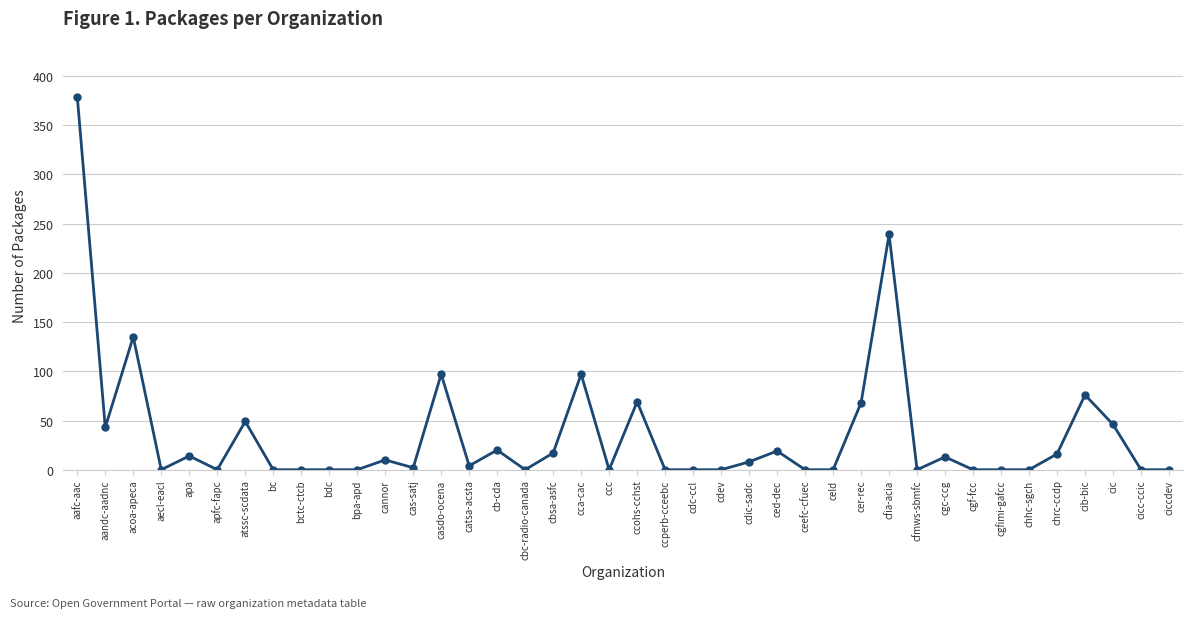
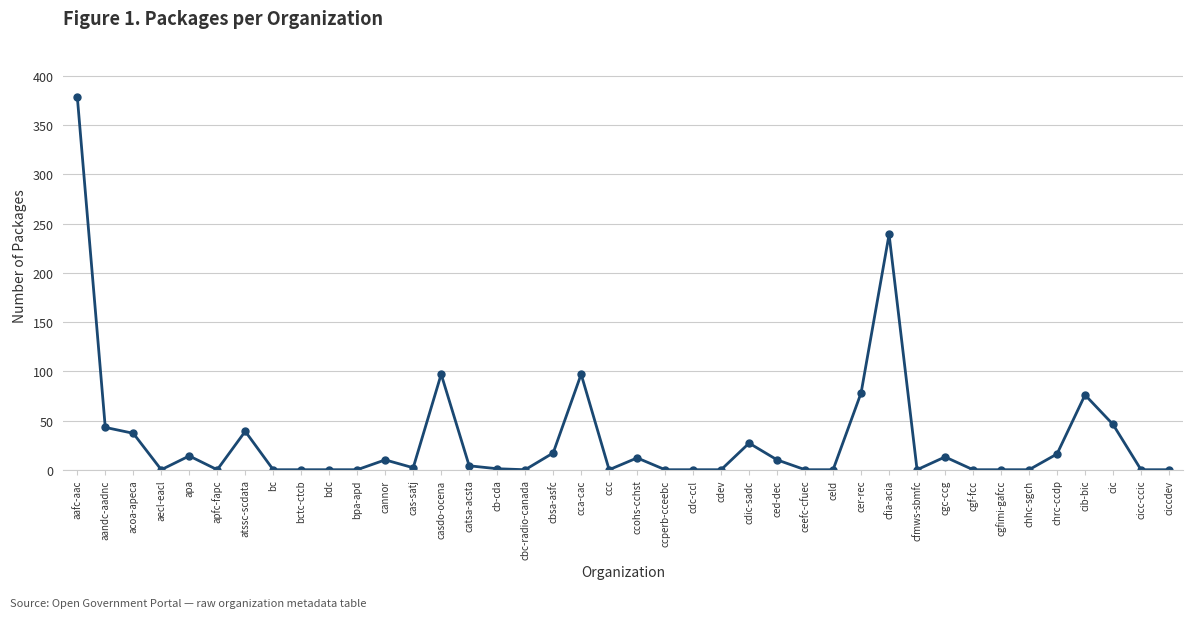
acoa-apeca: 140 -> 40
atssc-scdata: 50 -> 40
cb-cda: 20 -> 0
ccohs-cchst: 70 -> 10
cdic-sadc: 10 -> 30
ced-dec: 20 -> 10
cer-rec: 70 -> 80
